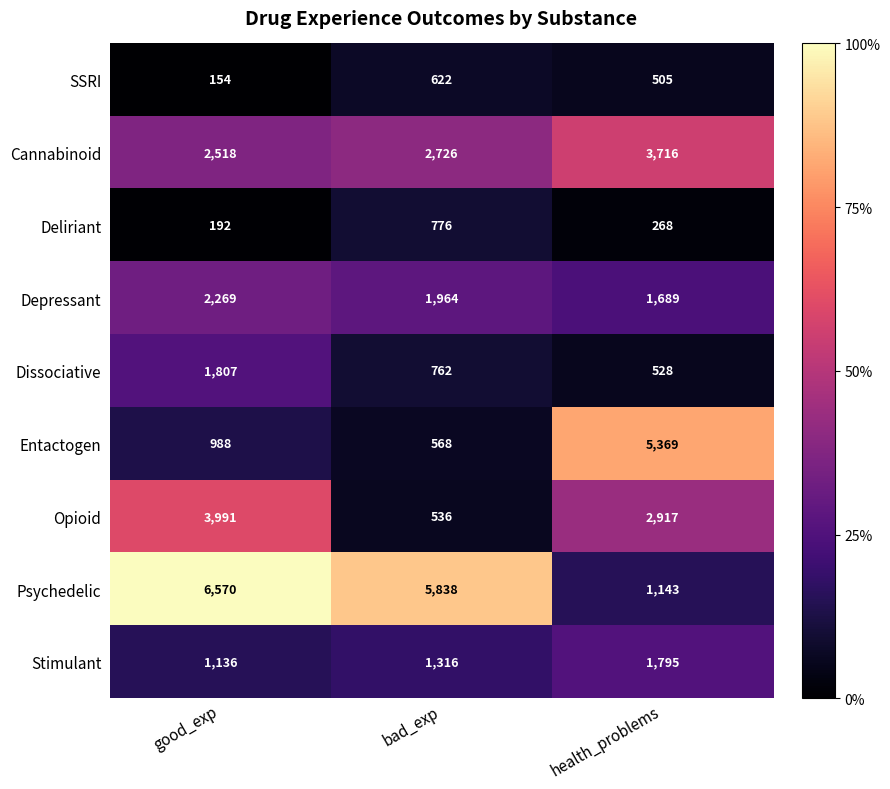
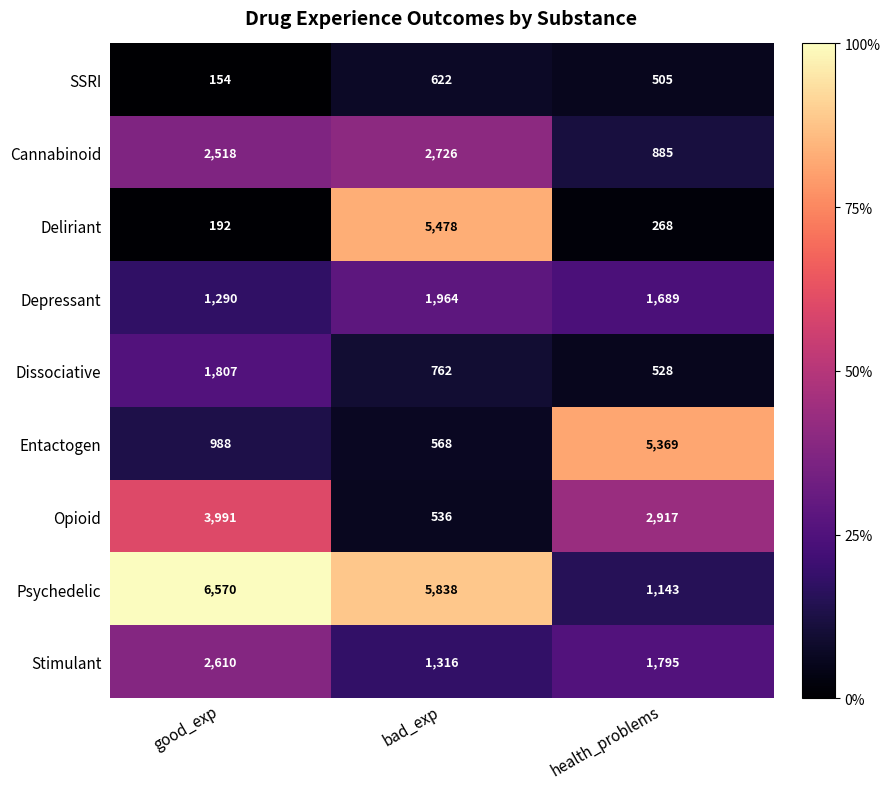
Cannabinoid, health_problems: 3,716 -> 885
Deliriant, bad_exp: 776 -> 5,478
Depressant, good_exp: 2,269 -> 1,290
Stimulant, good_exp: 1,136 -> 2,610
